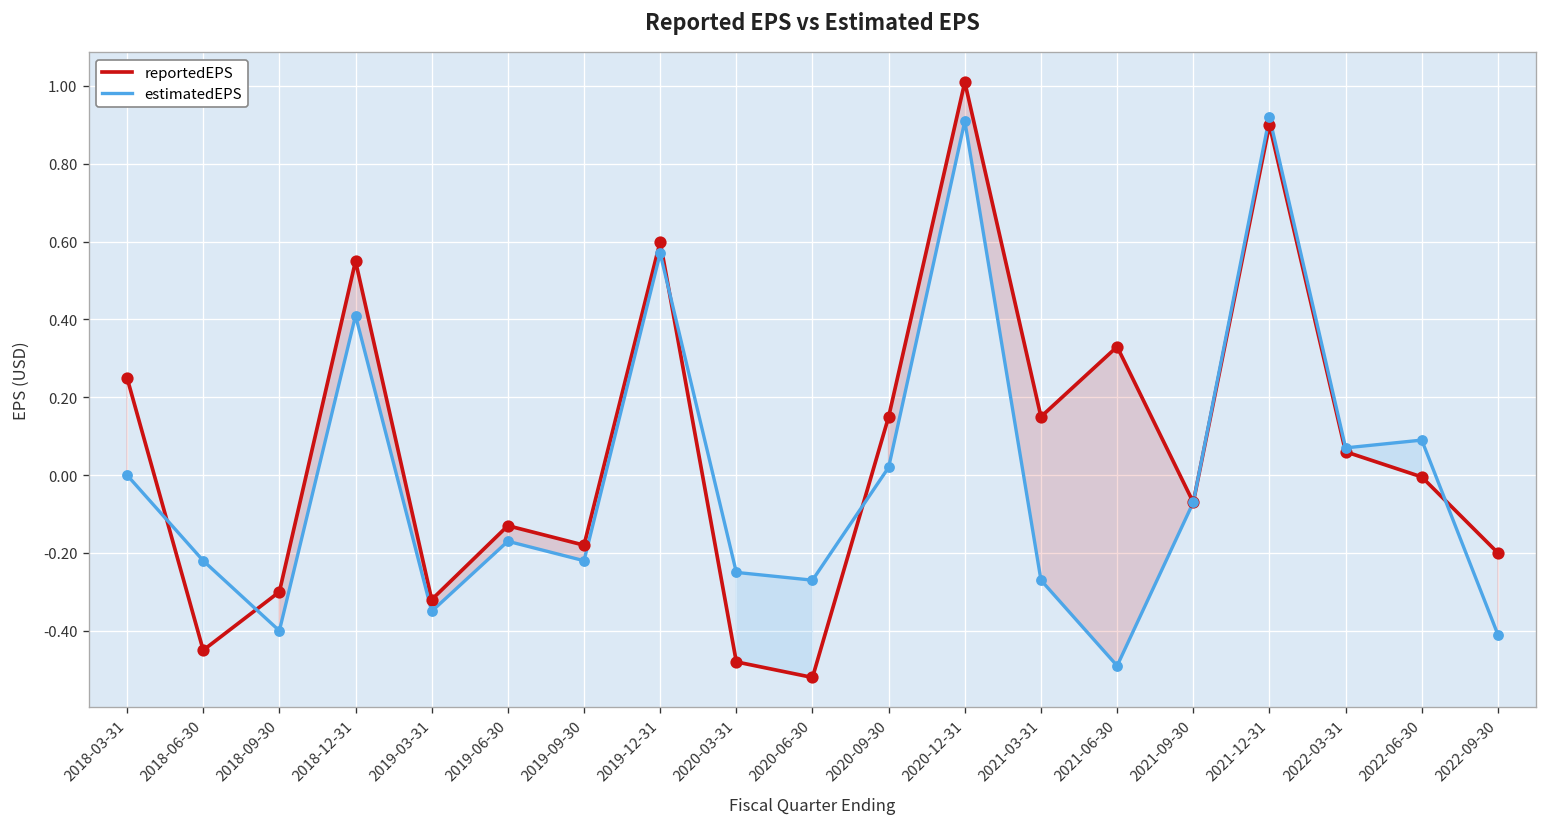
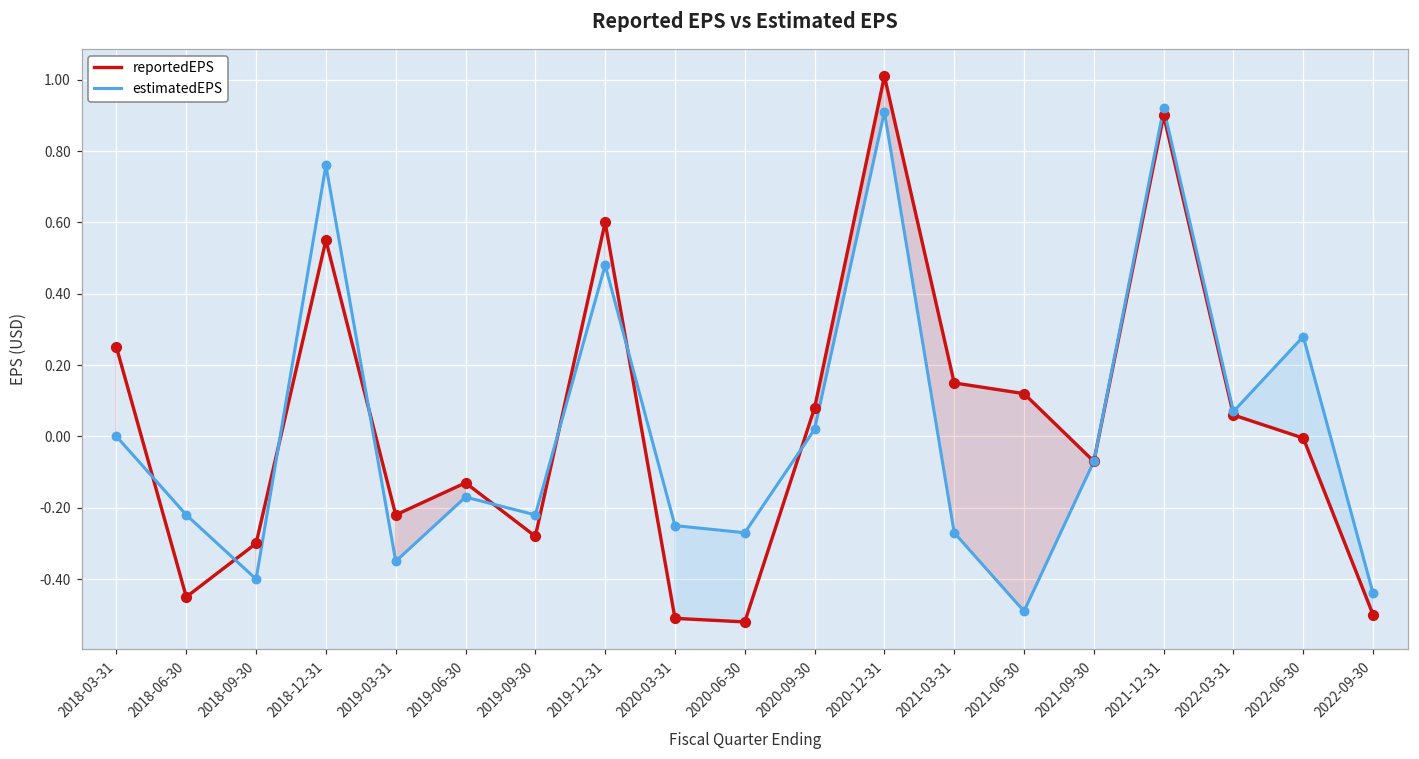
estimatedEPS, 2018-12-31: 0.41 -> 0.76
reportedEPS, 2019-03-31: -0.32 -> -0.22
reportedEPS, 2019-09-30: -0.18 -> -0.28
estimatedEPS, 2019-12-31: 0.57 -> 0.48
reportedEPS, 2020-03-31: -0.48 -> -0.51
reportedEPS, 2020-09-30: 0.15 -> 0.08
reportedEPS, 2021-06-30: 0.33 -> 0.12
estimatedEPS, 2022-06-30: 0.09 -> 0.28
reportedEPS, 2022-09-30: -0.2 -> -0.5
estimatedEPS, 2022-09-30: -0.41 -> -0.44
